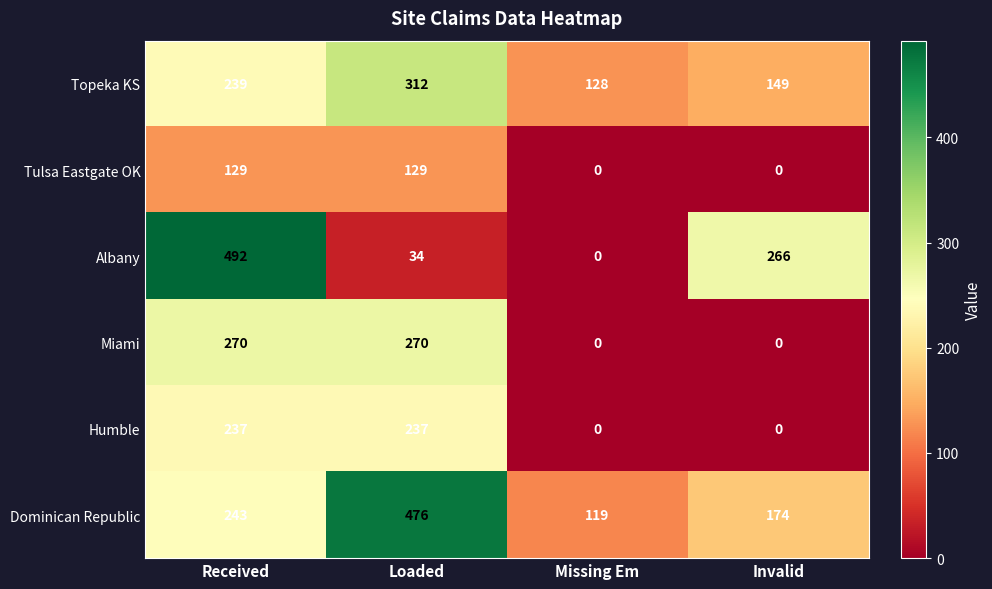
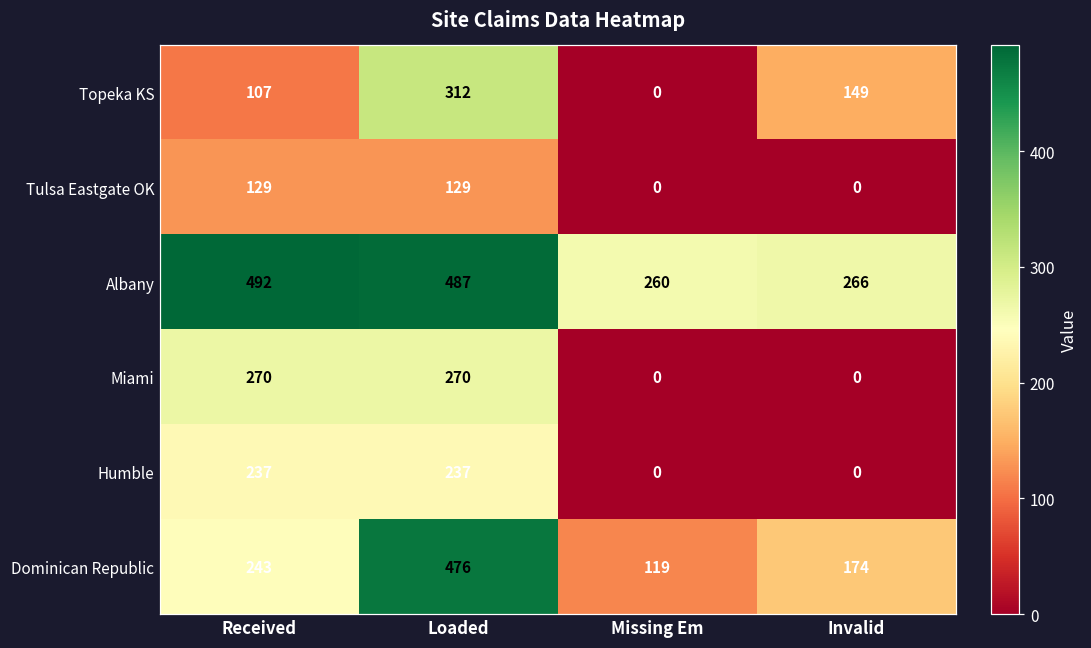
Topeka KS, Received: 239 -> 107
Topeka KS, Missing Em: 128 -> 0
Albany, Loaded: 34 -> 487
Albany, Missing Em: 0 -> 260
